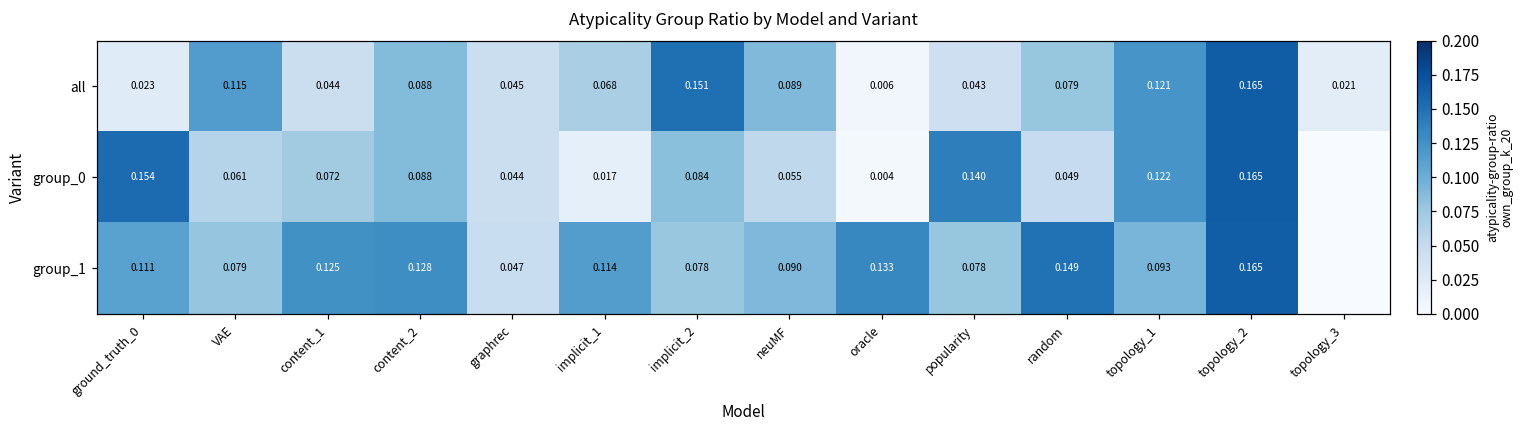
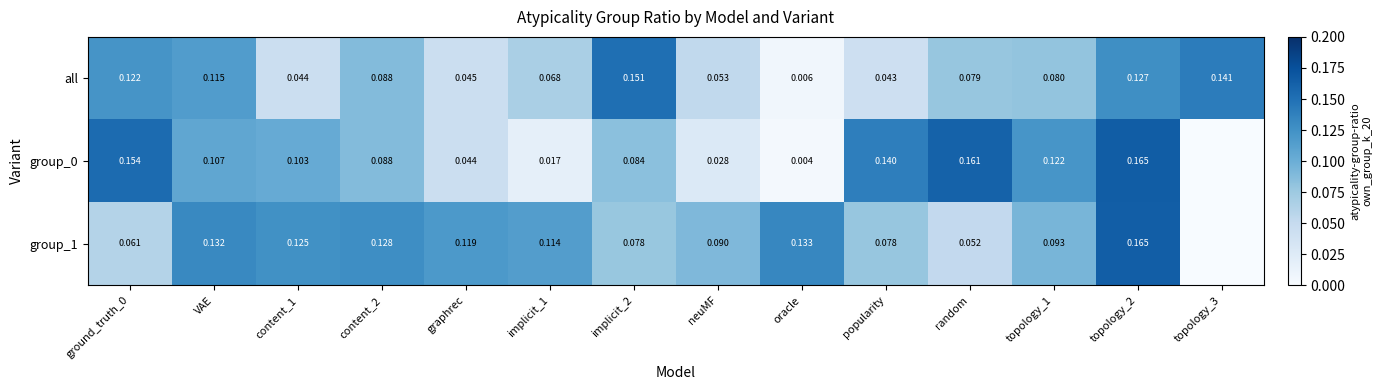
all, ground_truth_0: 0.023 -> 0.122
all, neuMF: 0.089 -> 0.053
all, topology_1: 0.121 -> 0.080
all, topology_2: 0.165 -> 0.127
all, topology_3: 0.021 -> 0.141
group_0, VAE: 0.061 -> 0.107
group_0, content_1: 0.072 -> 0.103
group_0, neuMF: 0.055 -> 0.028
group_0, random: 0.049 -> 0.161
group_1, ground_truth_0: 0.111 -> 0.061
group_1, VAE: 0.079 -> 0.132
group_1, graphrec: 0.047 -> 0.119
group_1, random: 0.149 -> 0.052
